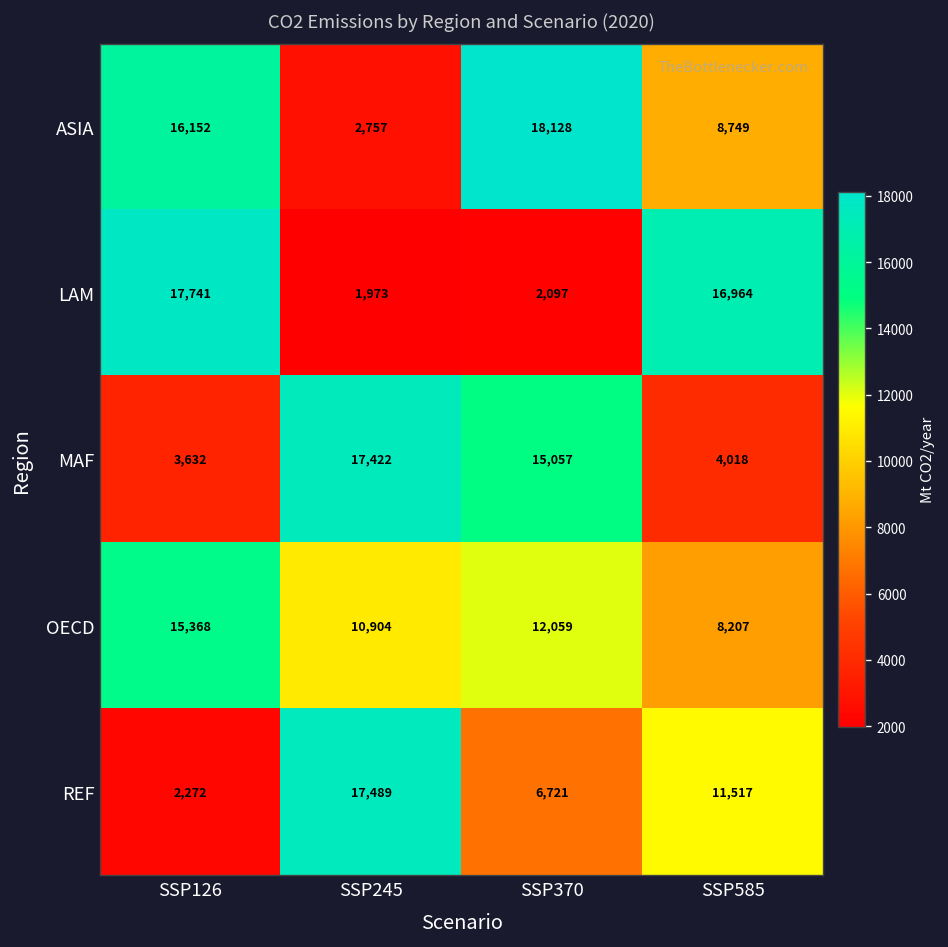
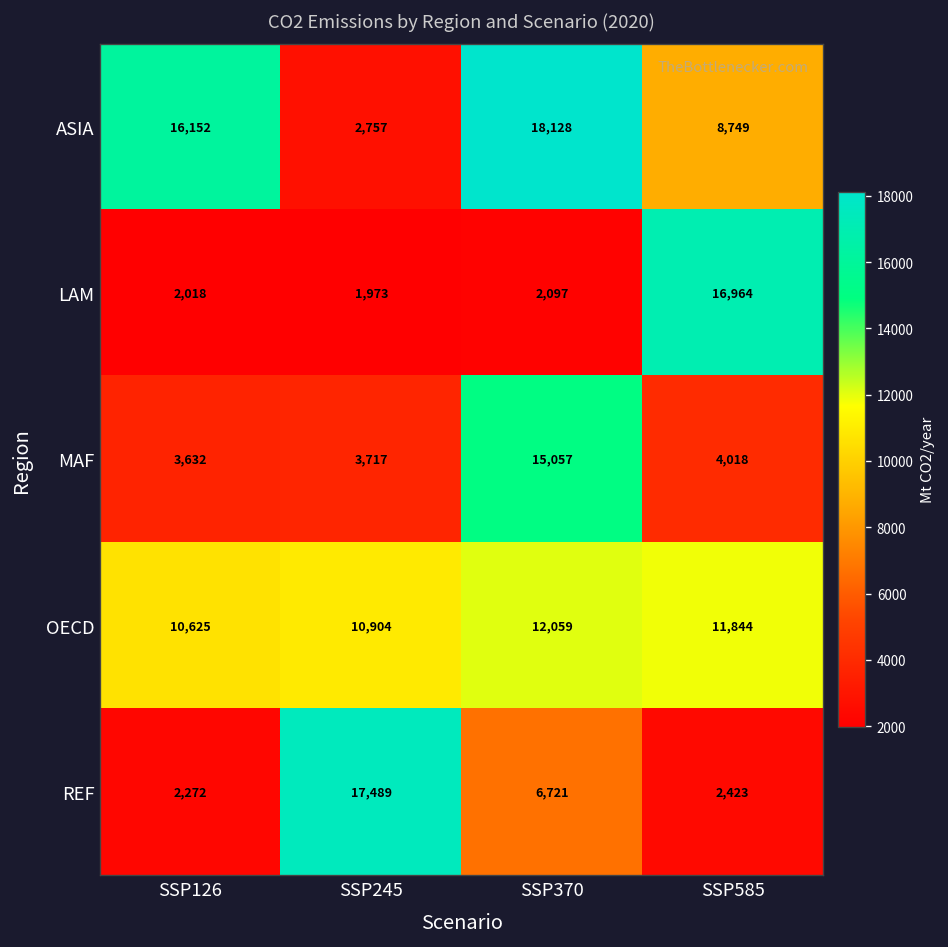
LAM, SSP126: 17,741 -> 2,018
MAF, SSP245: 17,422 -> 3,717
OECD, SSP126: 15,368 -> 10,625
OECD, SSP585: 8,207 -> 11,844
REF, SSP585: 11,517 -> 2,423
